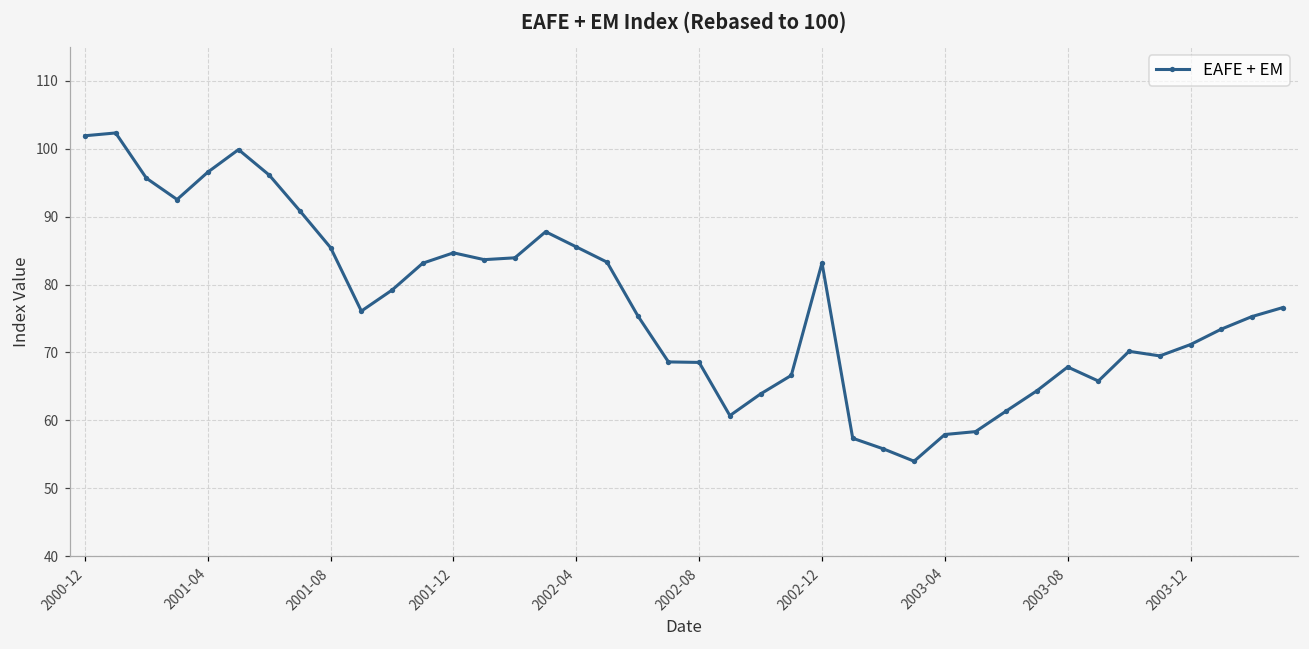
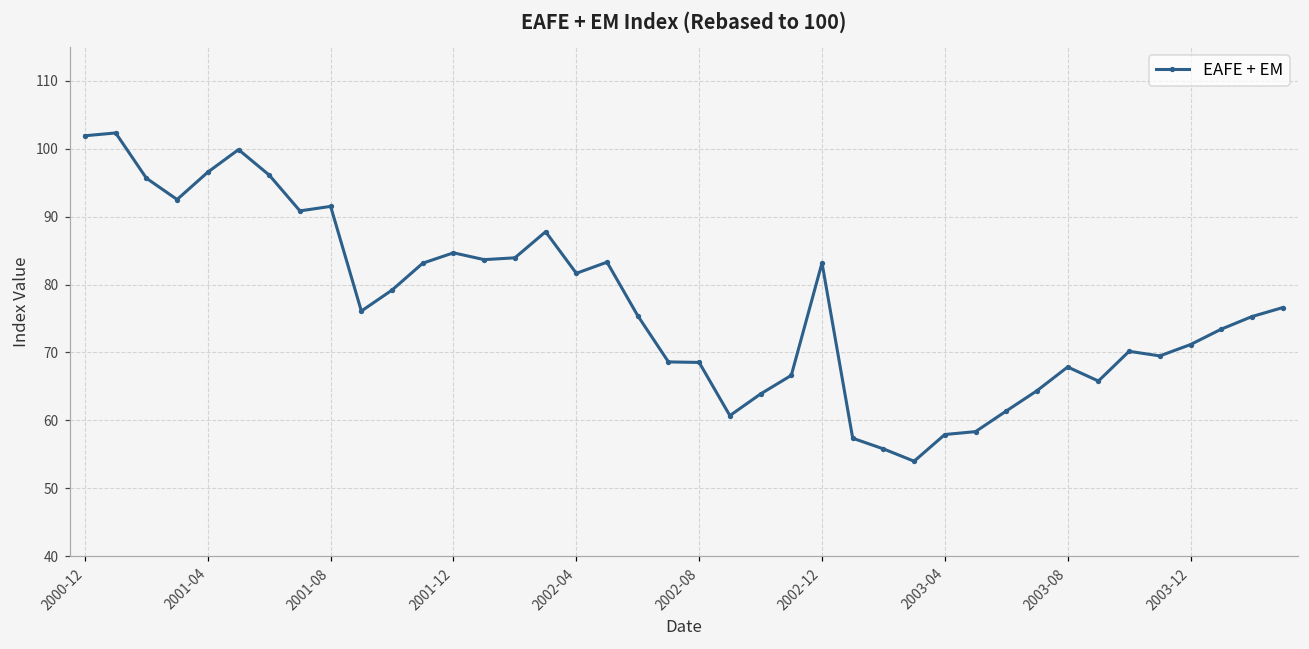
2001-08: 85 -> 92
2002-04: 86 -> 82
